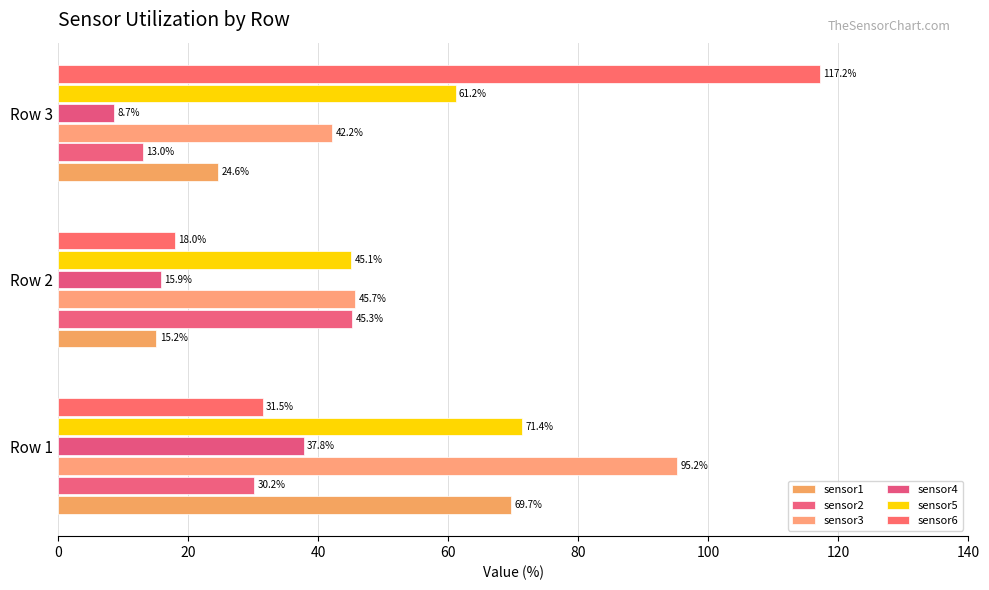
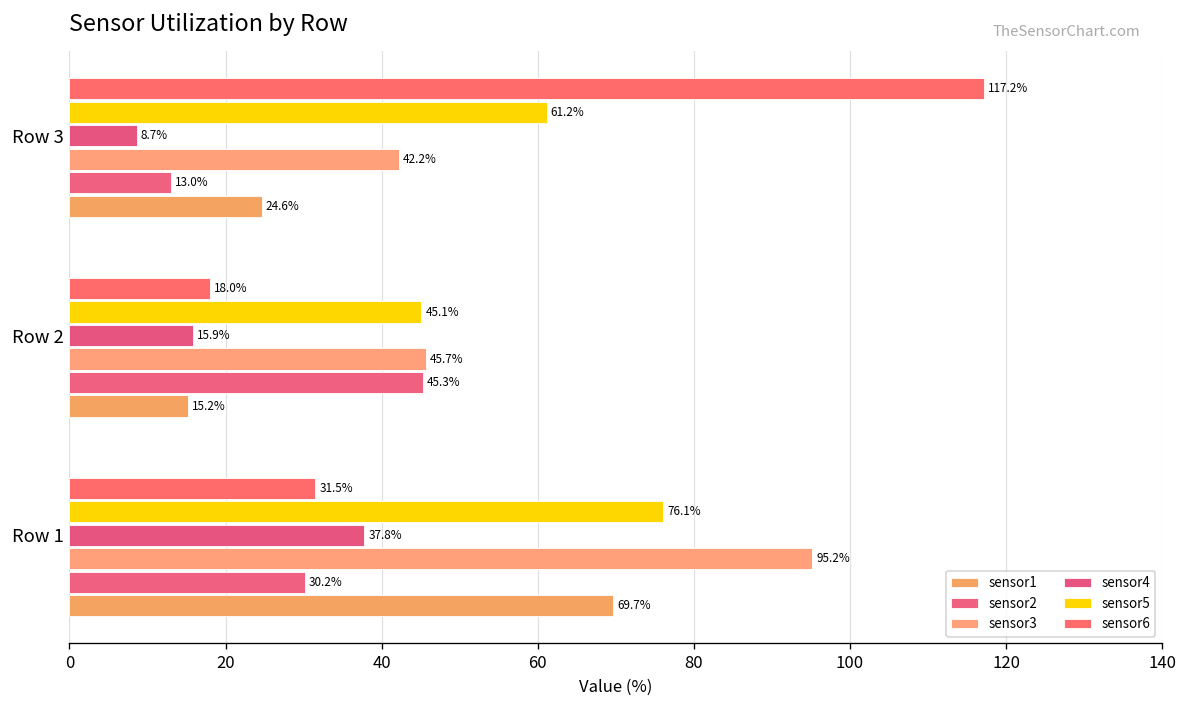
sensor5, Row 1: 71.4% -> 76.1%
